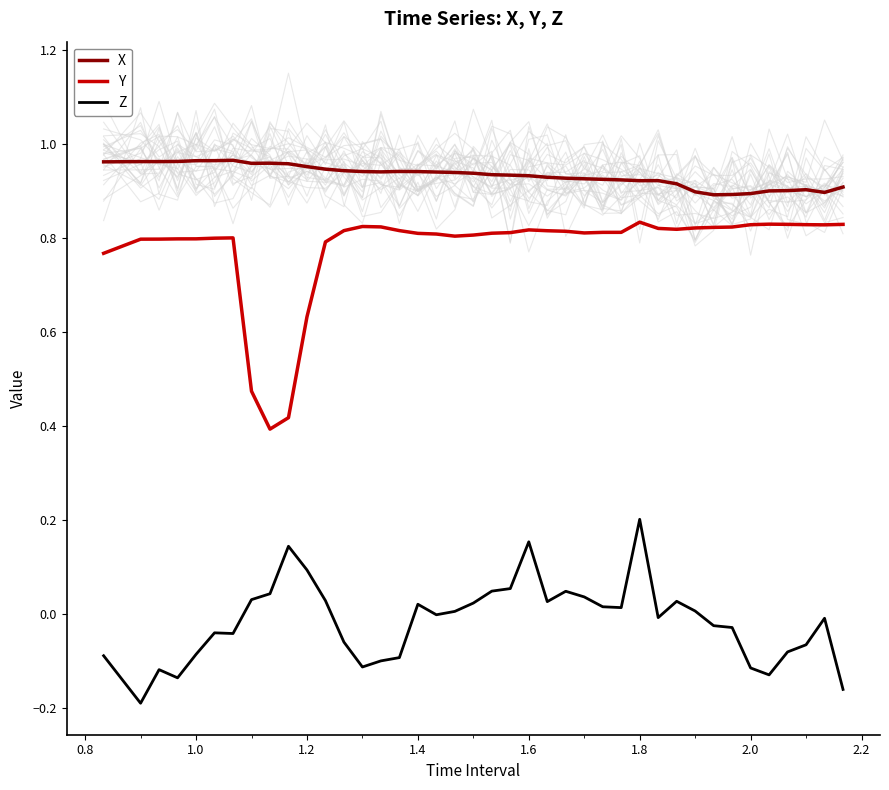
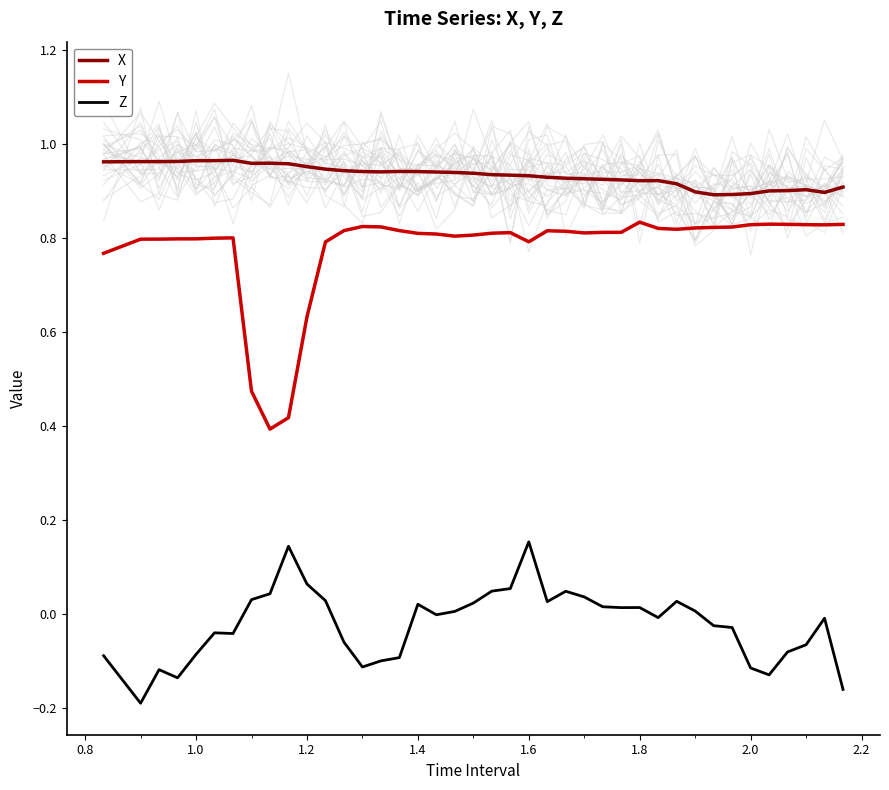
Z, 1.2: 0.09 -> 0.06
Y, 1.6: 0.82 -> 0.79
Z, 1.8: 0.20 -> 0.01
